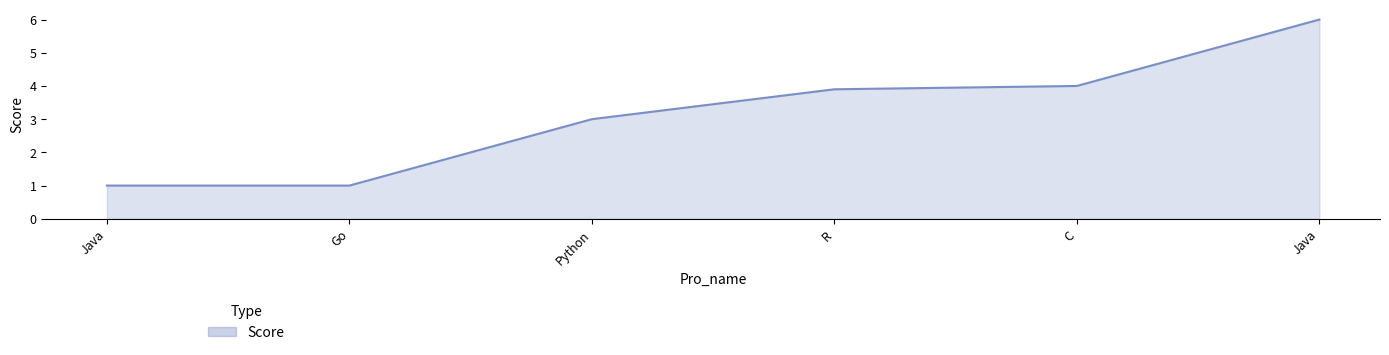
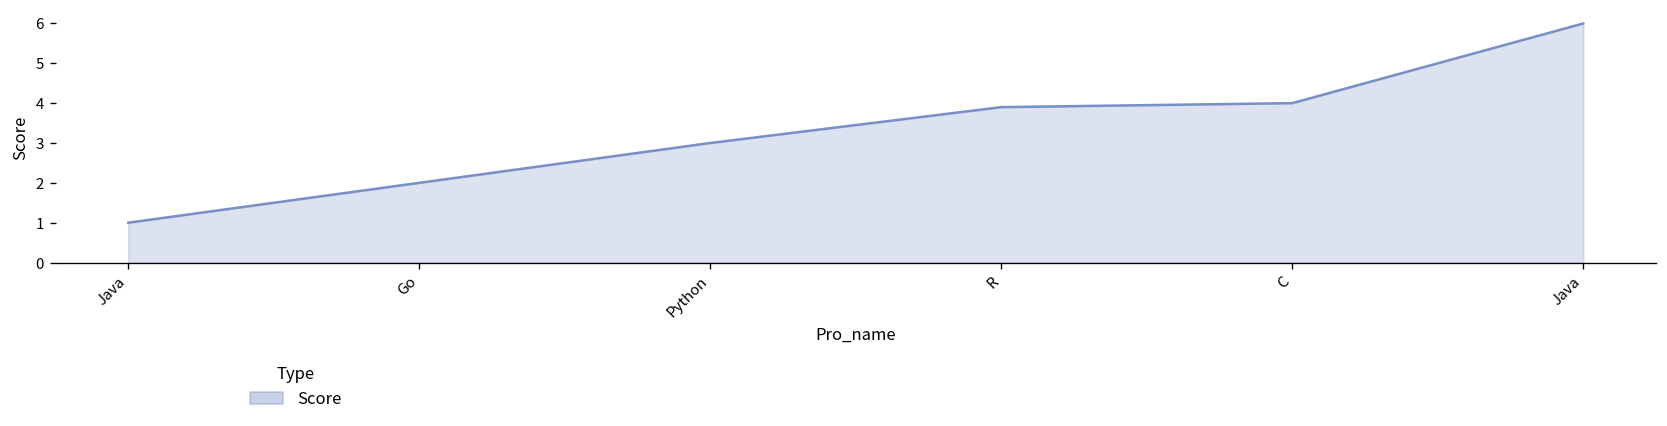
Go: 1 -> 2
